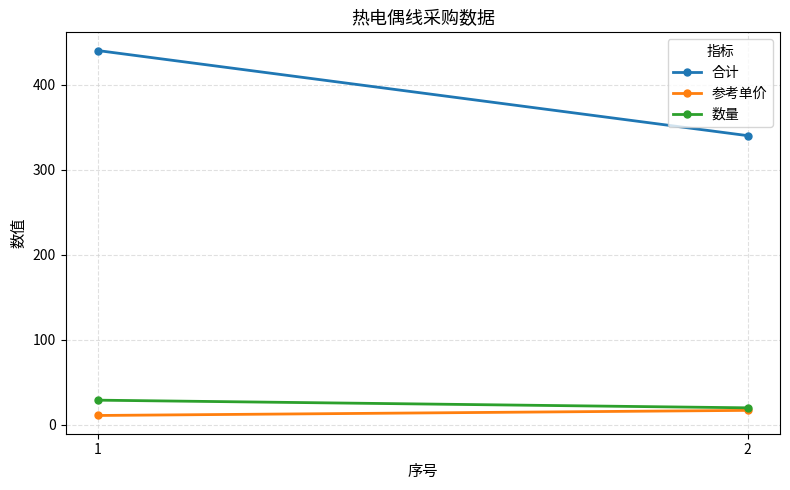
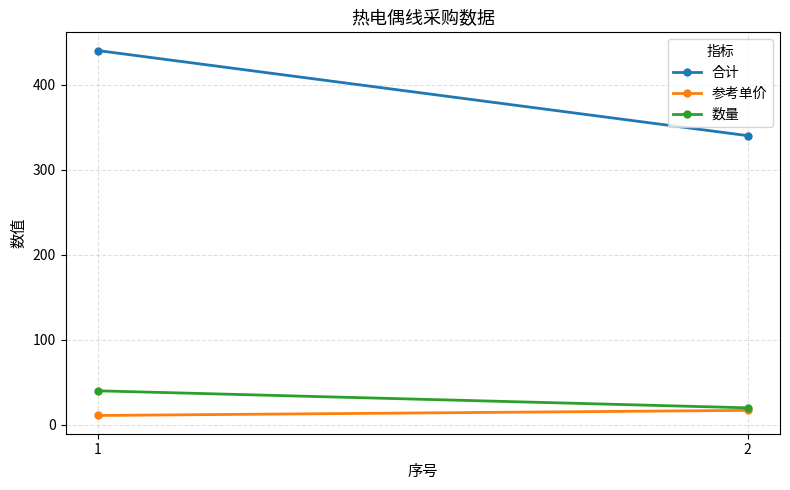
数量, 1: 30 -> 40
